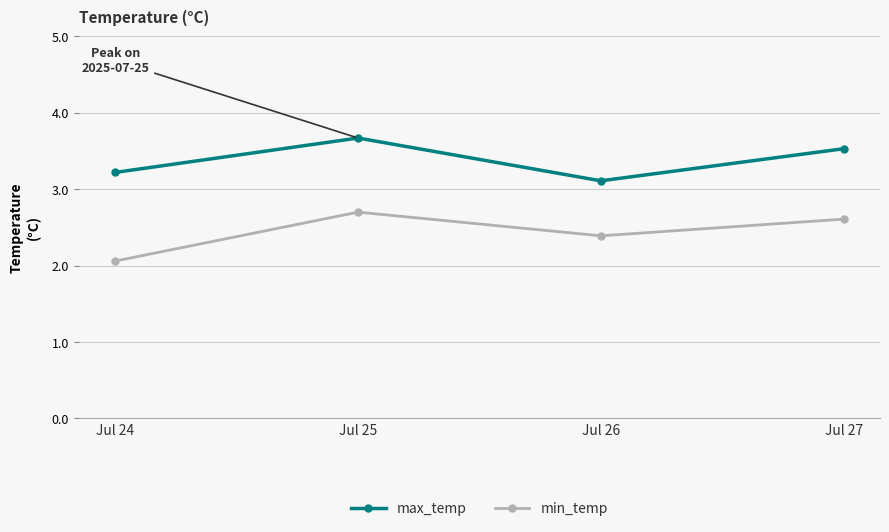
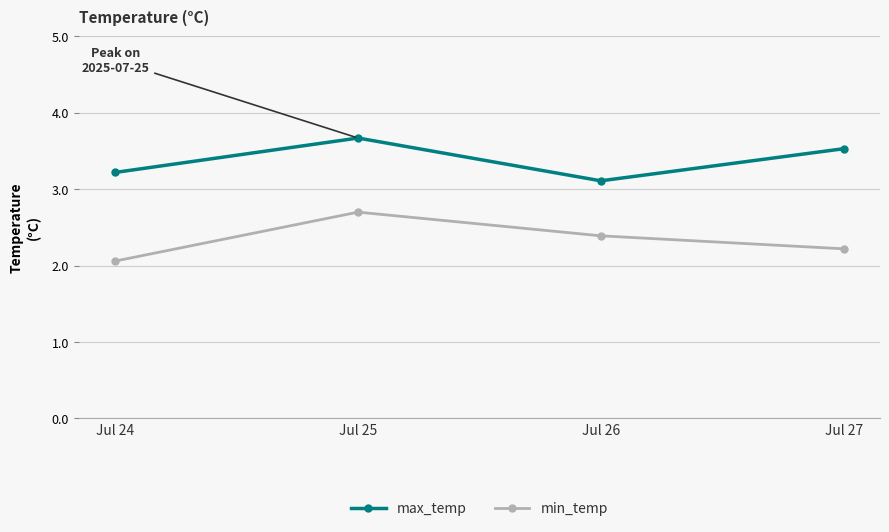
min_temp, Jul 27: 2.6 -> 2.2
